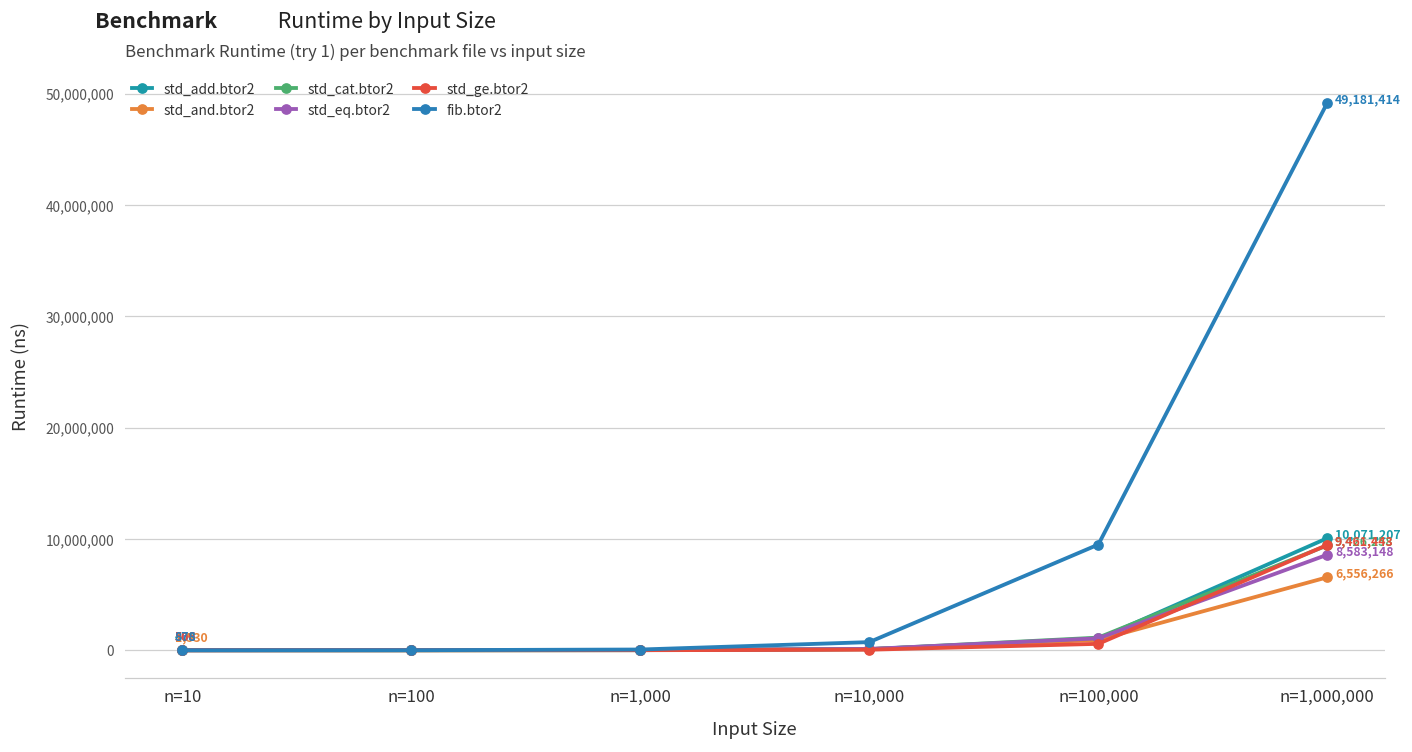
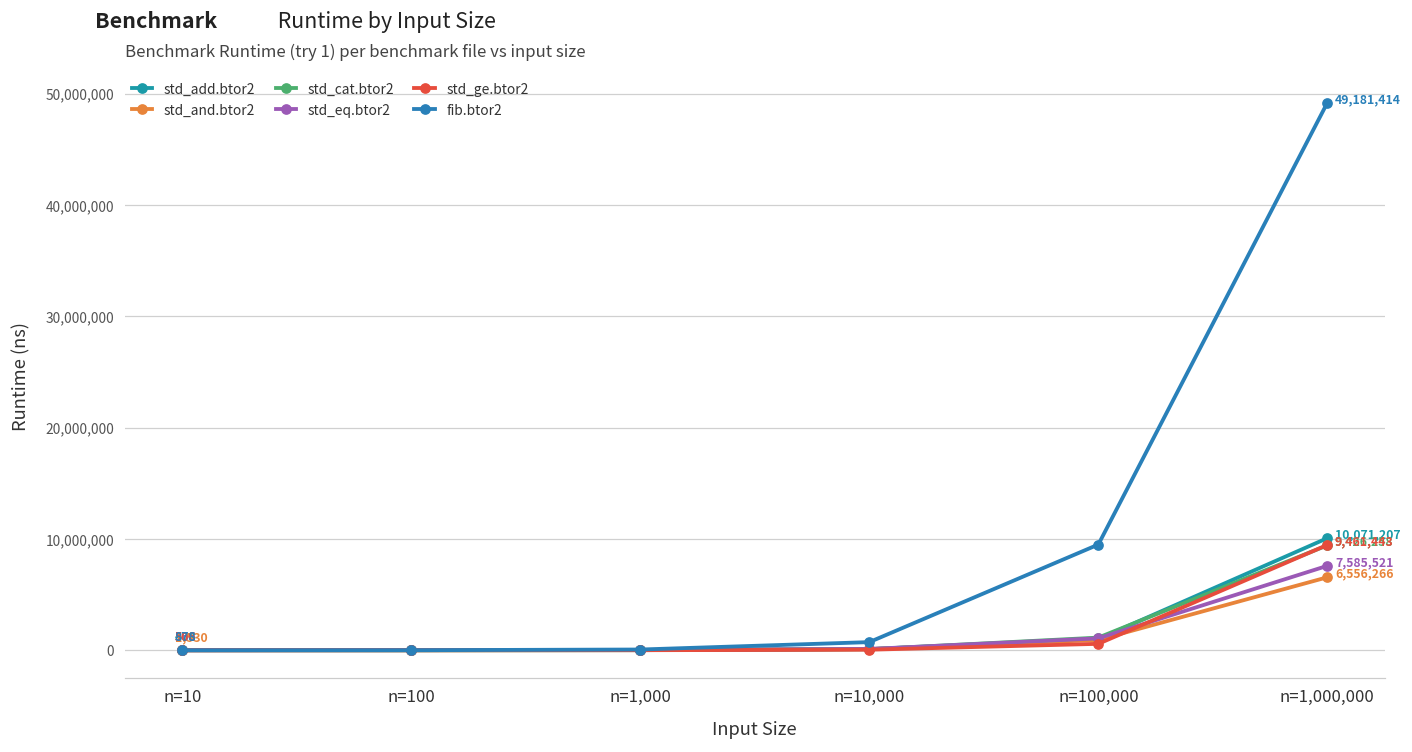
std_eq.btor2, n=1,000,000: 8,583,148 -> 7,585,521
